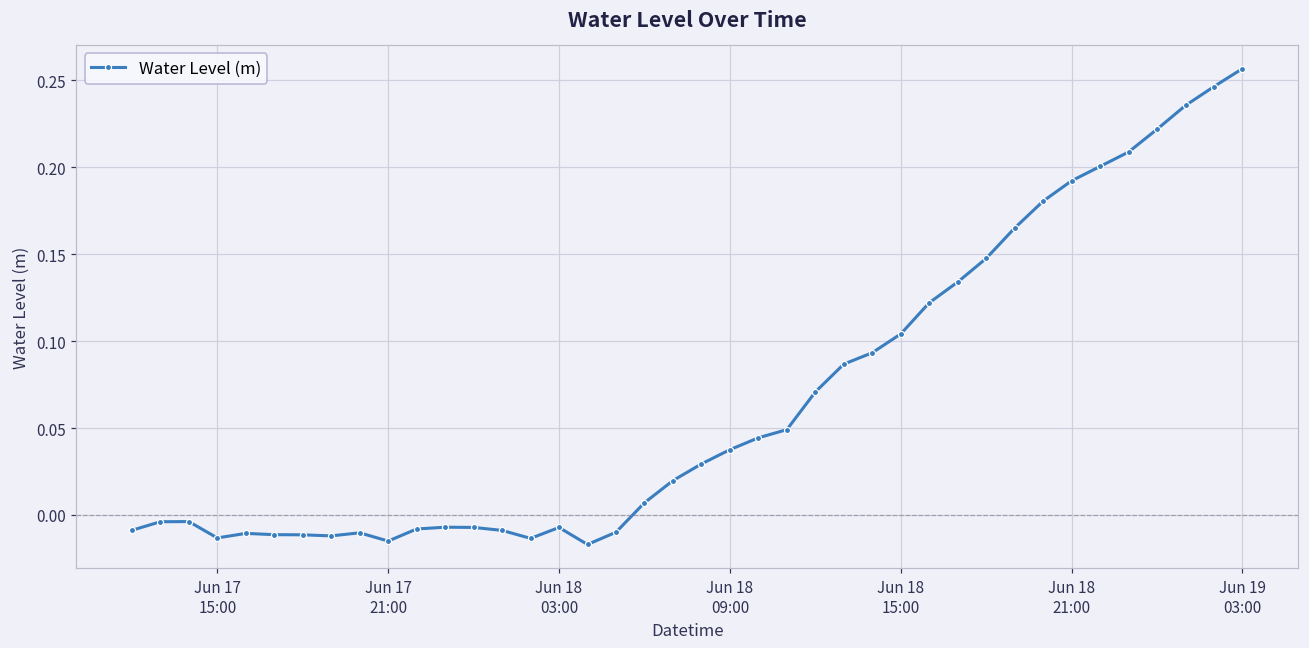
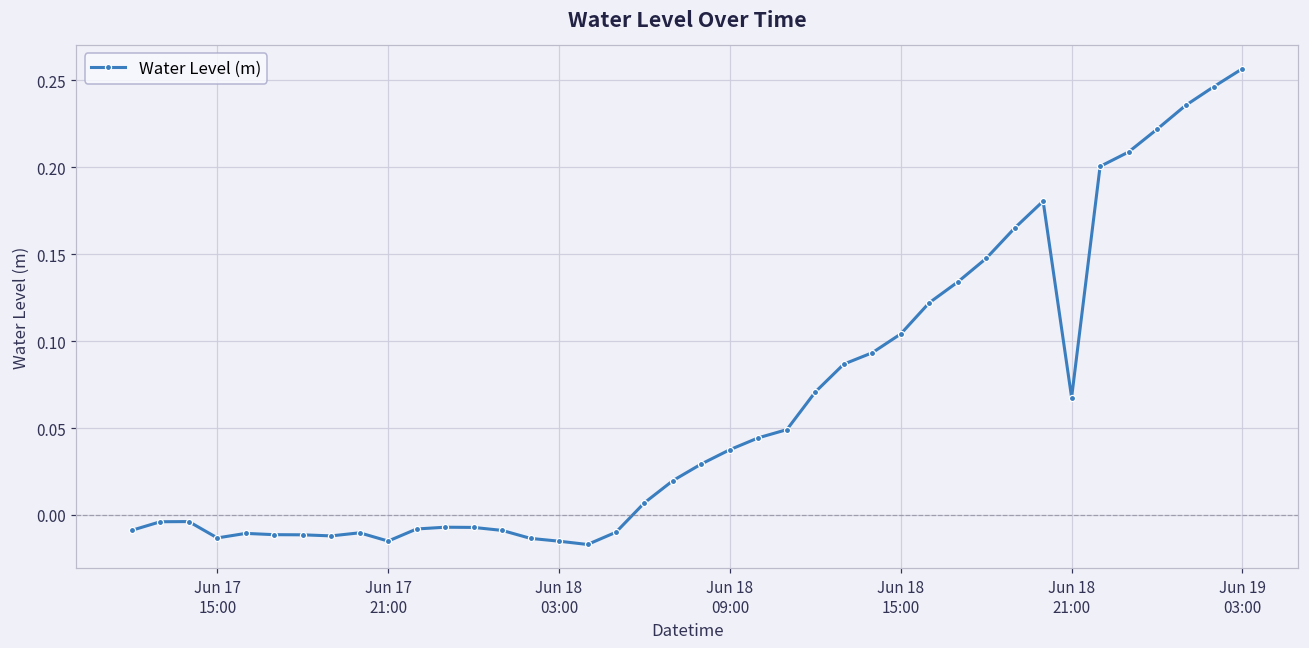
Jun 18 03:00: -0.007 -> -0.015
Jun 18 21:00: 0.192 -> 0.068
